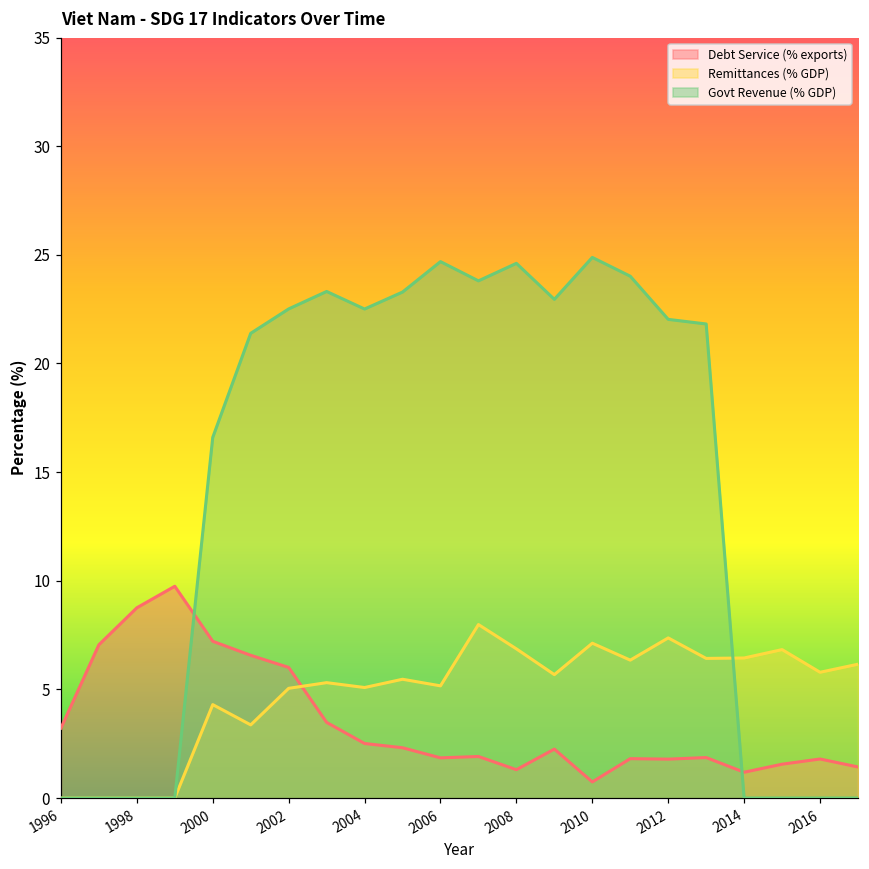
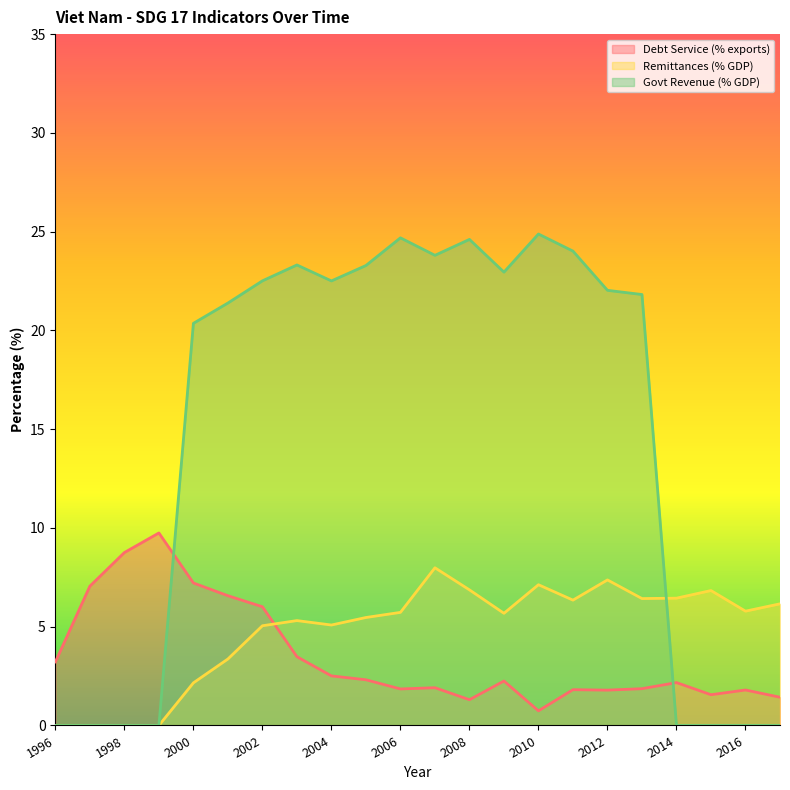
Remittances (% GDP), 2000: 4.3 -> 2.2
Govt Revenue (% GDP), 2000: 16.6 -> 20.4
Remittances (% GDP), 2006: 5.2 -> 5.7
Debt Service (% exports), 2014: 1.2 -> 2.2
